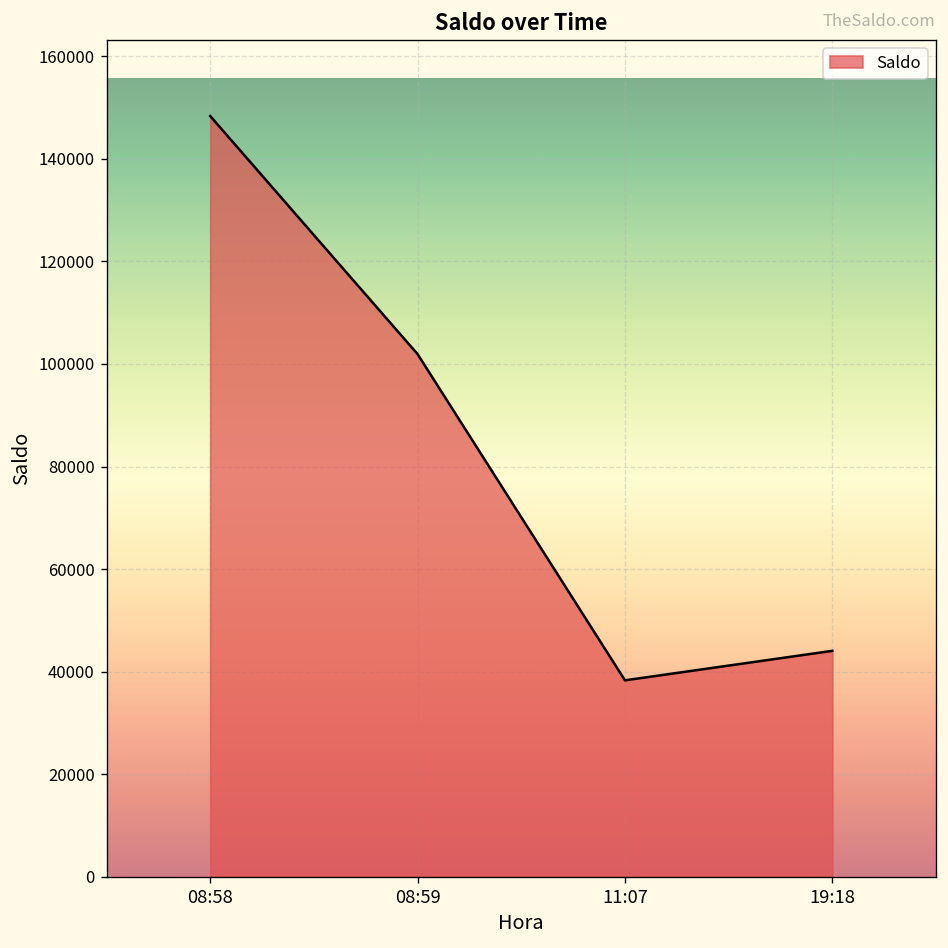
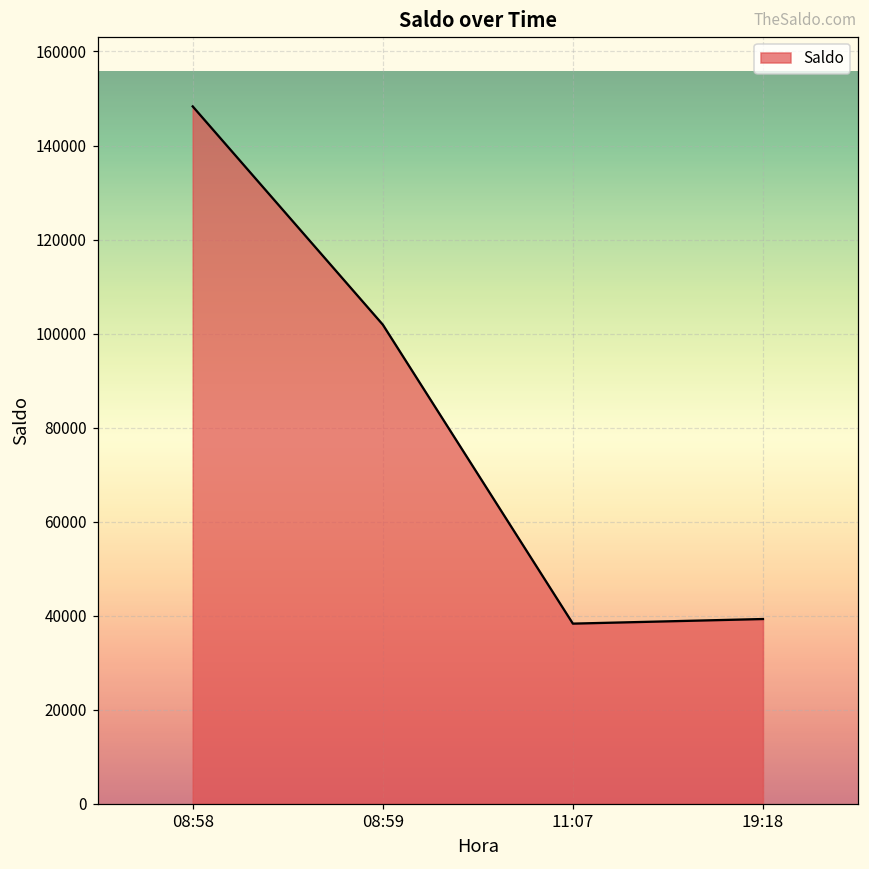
19:18: 44000 -> 39000
